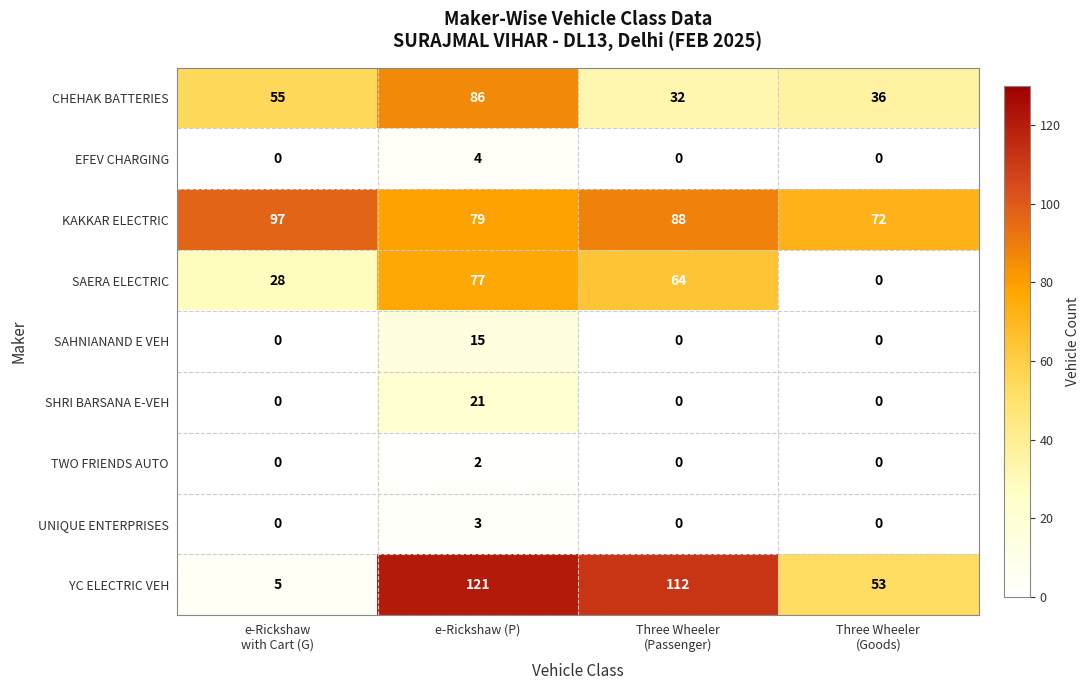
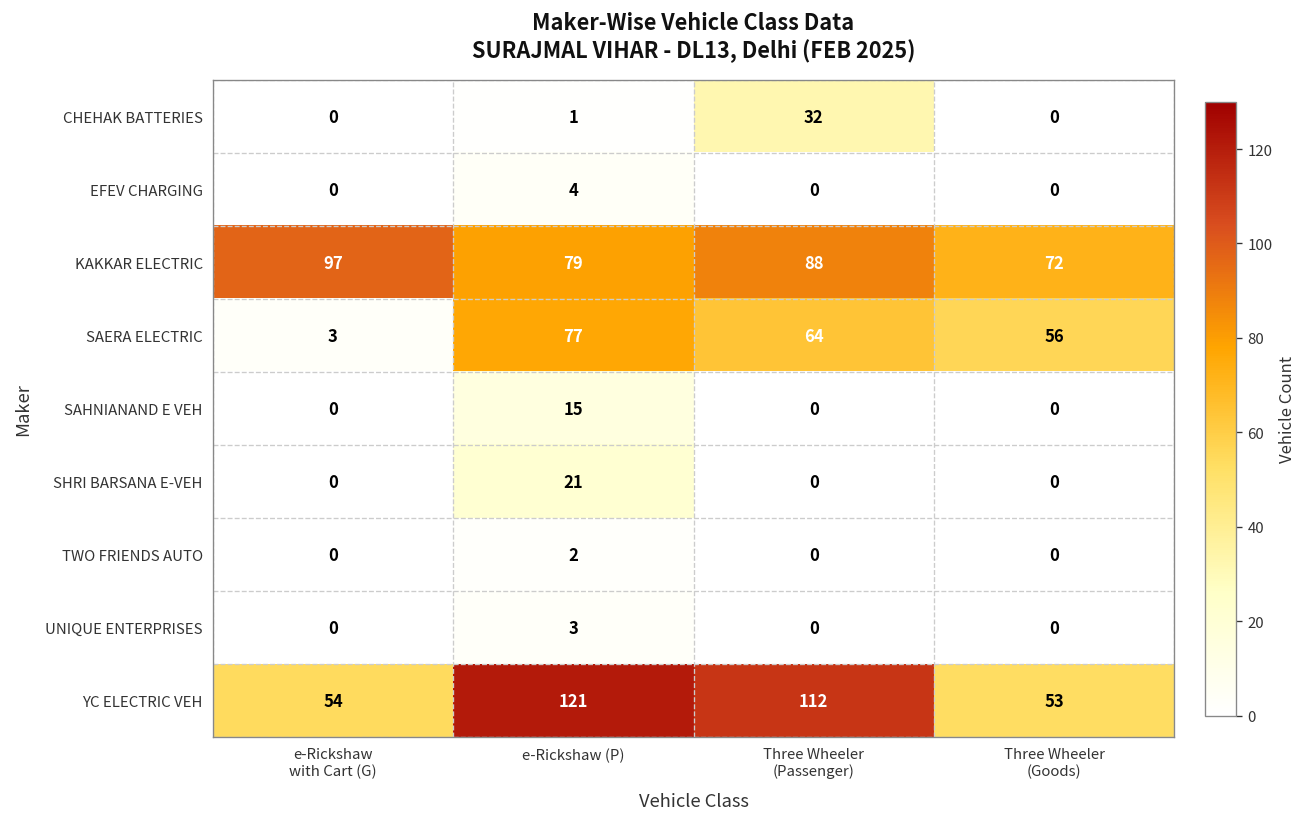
CHEHAK BATTERIES, e-Rickshaw with Cart (G): 55 -> 0
CHEHAK BATTERIES, e-Rickshaw (P): 86 -> 1
CHEHAK BATTERIES, Three Wheeler (Goods): 36 -> 0
SAERA ELECTRIC, e-Rickshaw with Cart (G): 28 -> 3
SAERA ELECTRIC, Three Wheeler (Goods): 0 -> 56
YC ELECTRIC VEH, e-Rickshaw with Cart (G): 5 -> 54
